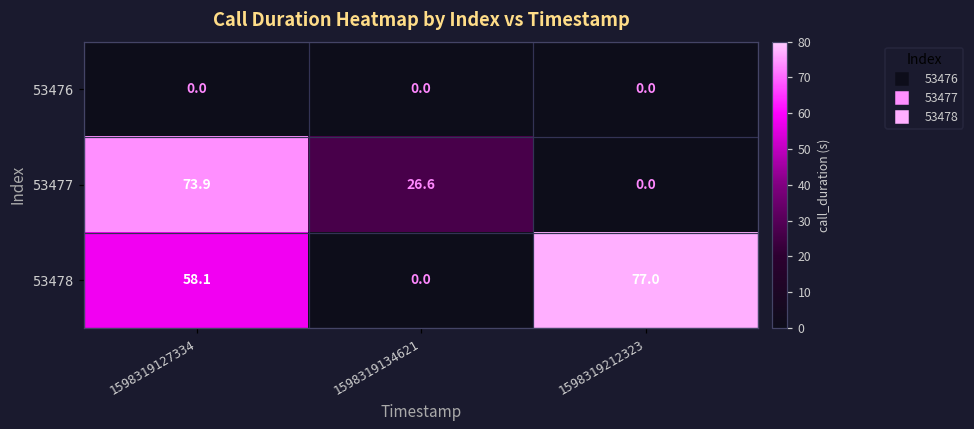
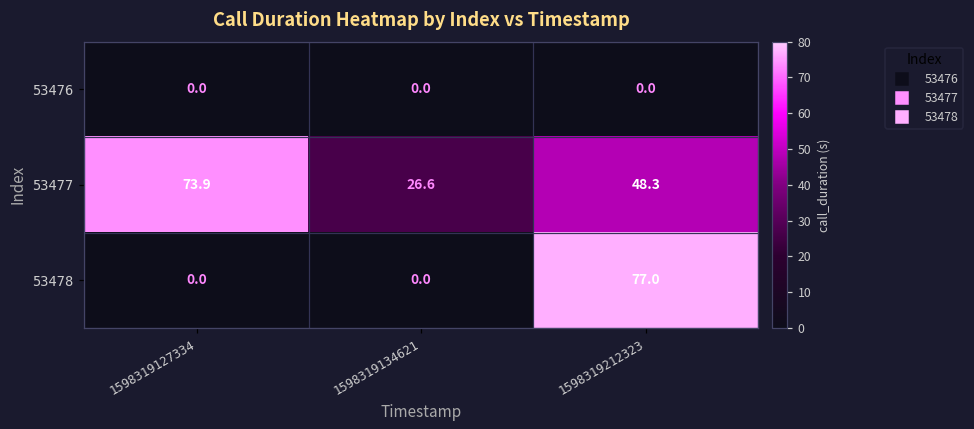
53477, 1598319212323: 0.0 -> 48.3
53478, 1598319127334: 58.1 -> 0.0
